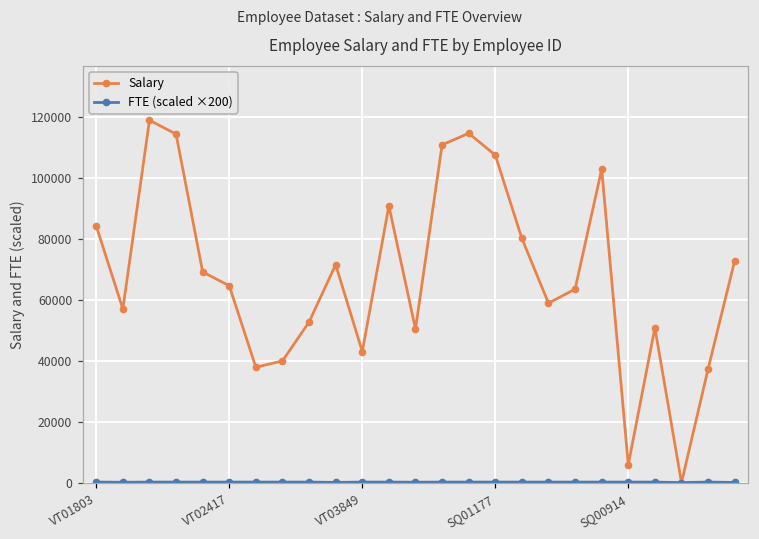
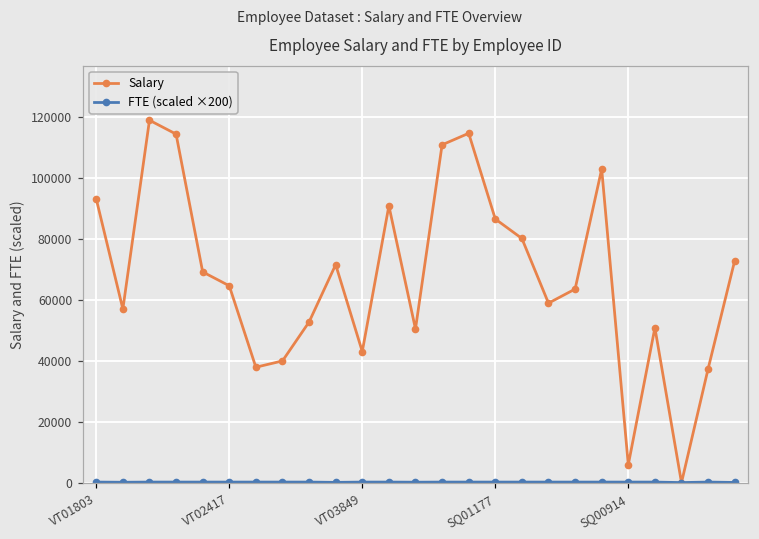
Salary, VT01803: 84000 -> 93000
Salary, SQ01177: 108000 -> 87000
